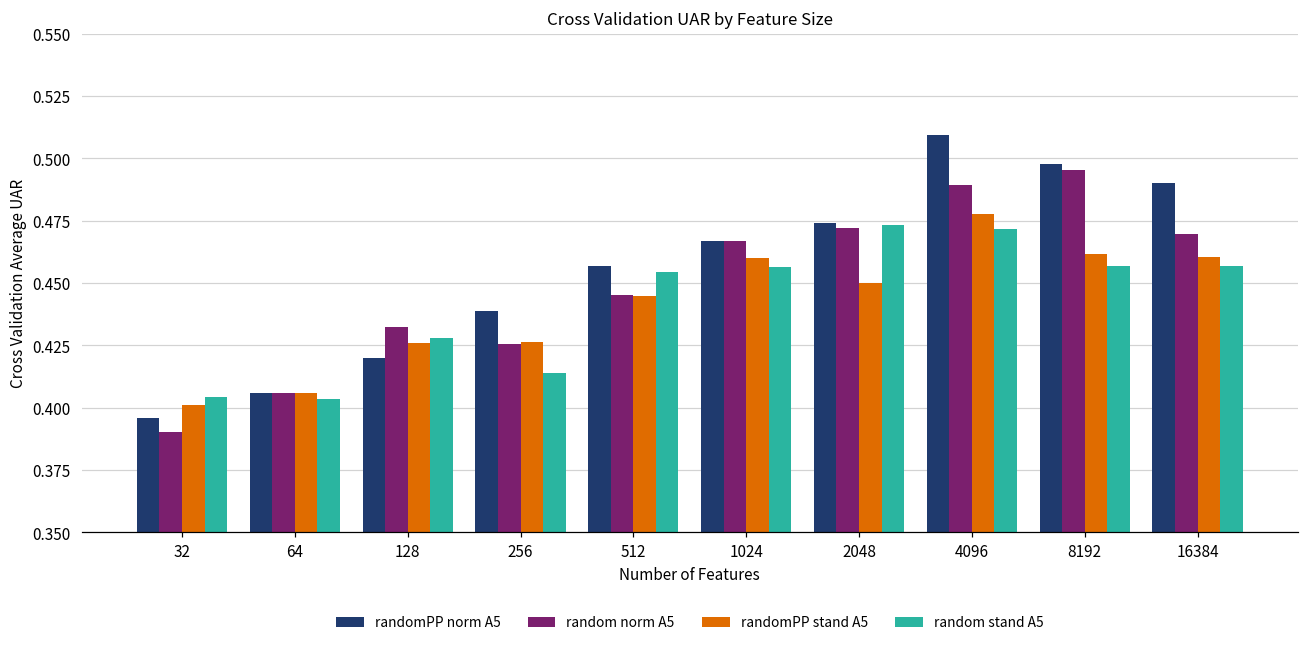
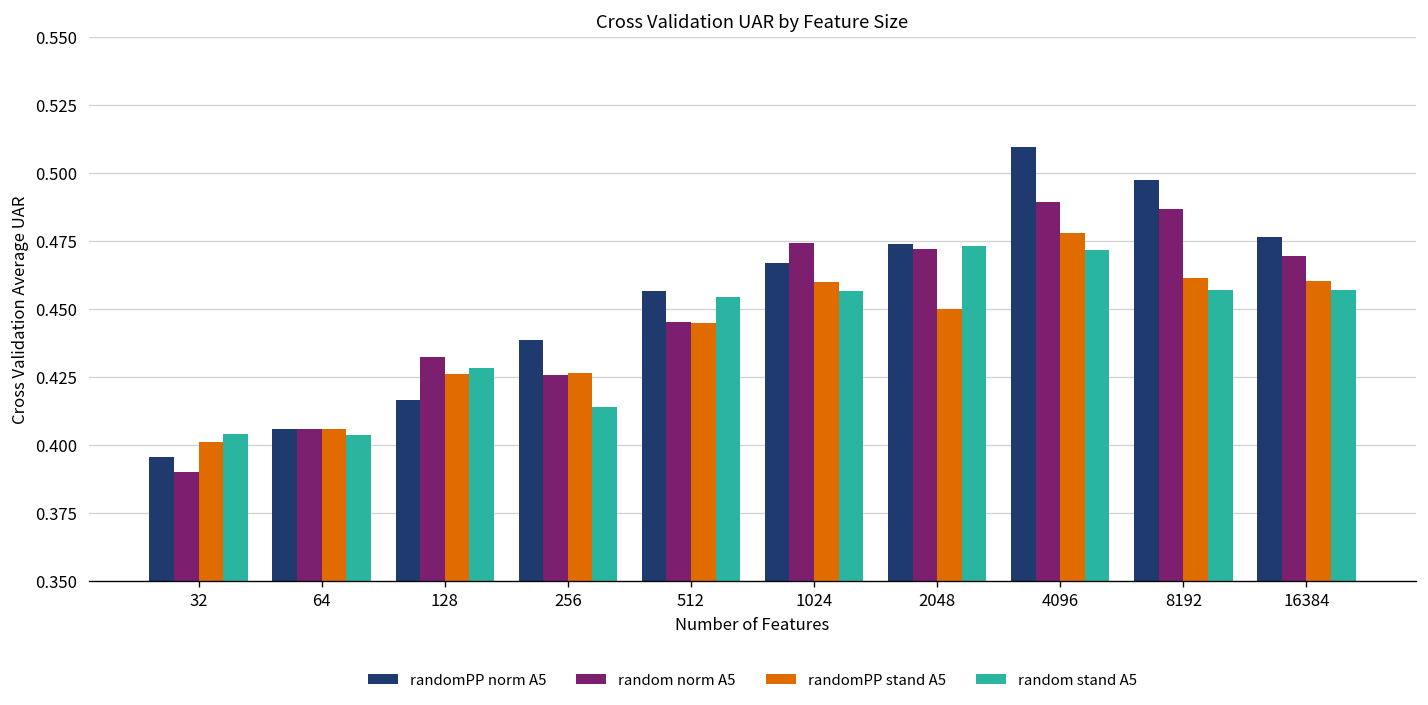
randomPP norm A5, 128: 0.420 -> 0.416
random norm A5, 1024: 0.467 -> 0.474
random norm A5, 8192: 0.495 -> 0.487
randomPP norm A5, 16384: 0.490 -> 0.477
